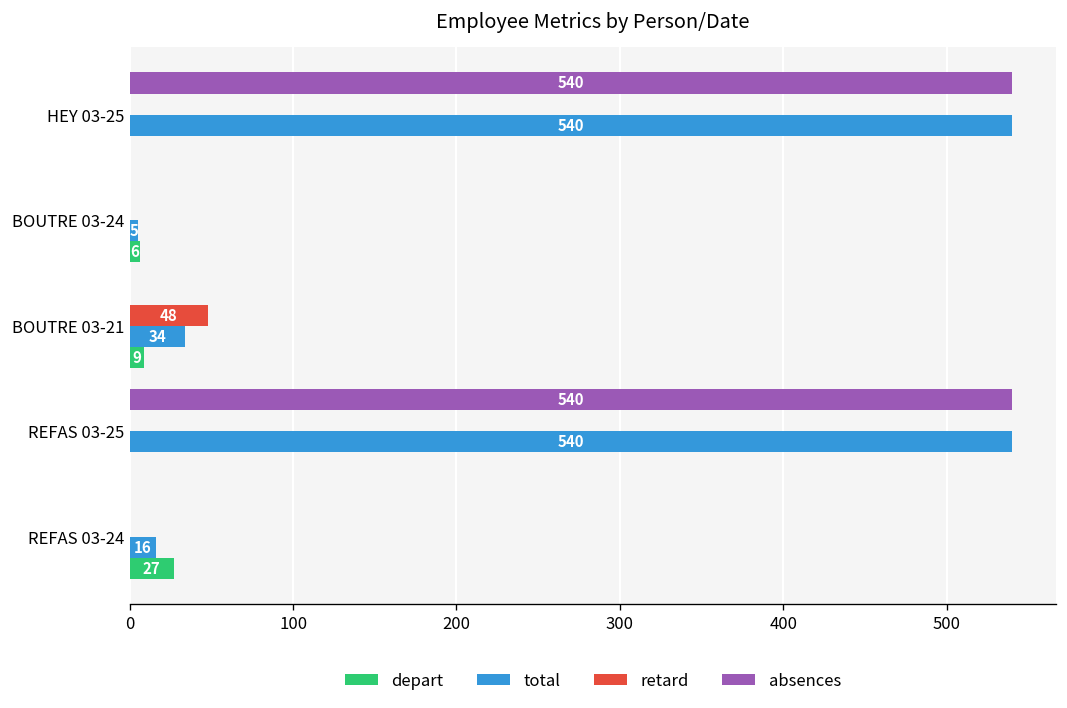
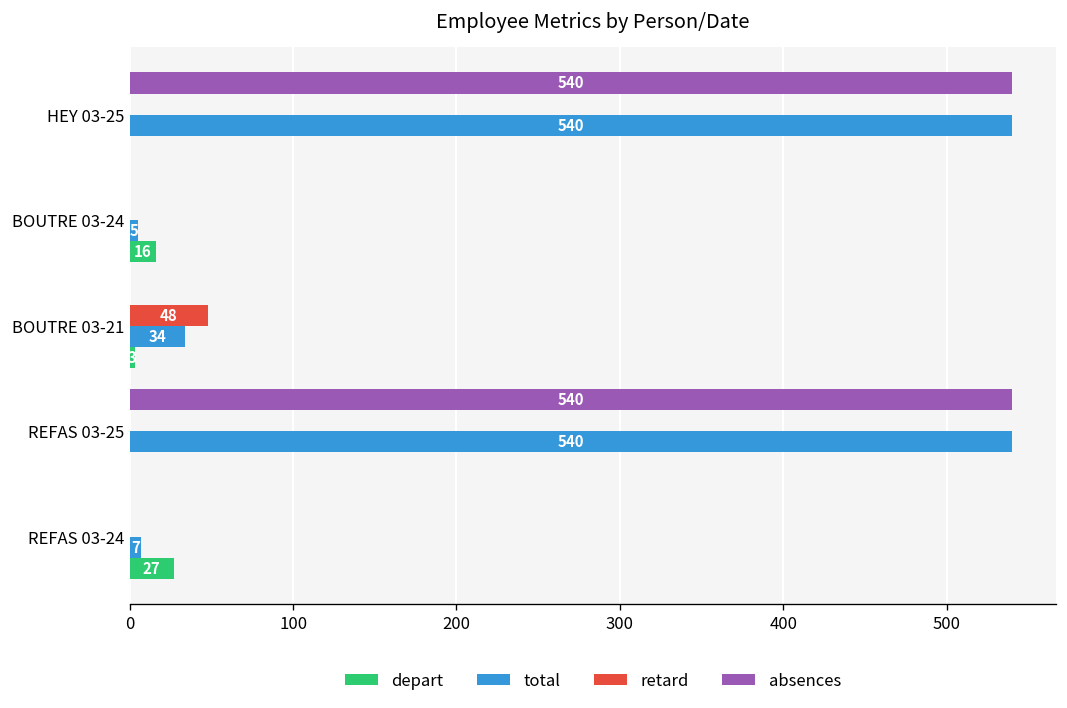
depart, BOUTRE 03-24: 6 -> 16
depart, BOUTRE 03-21: 9 -> 3
total, REFAS 03-24: 16 -> 7
